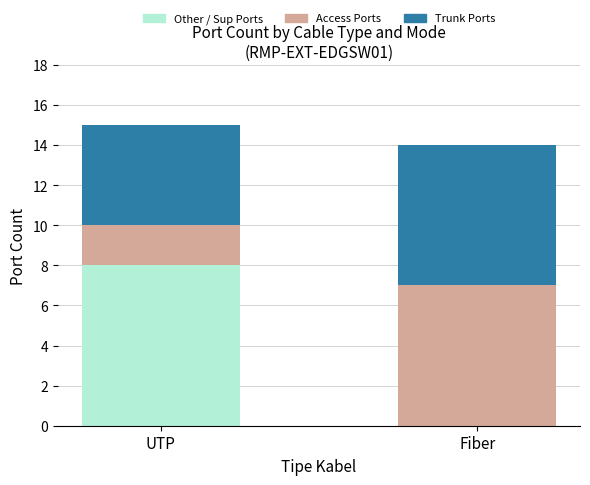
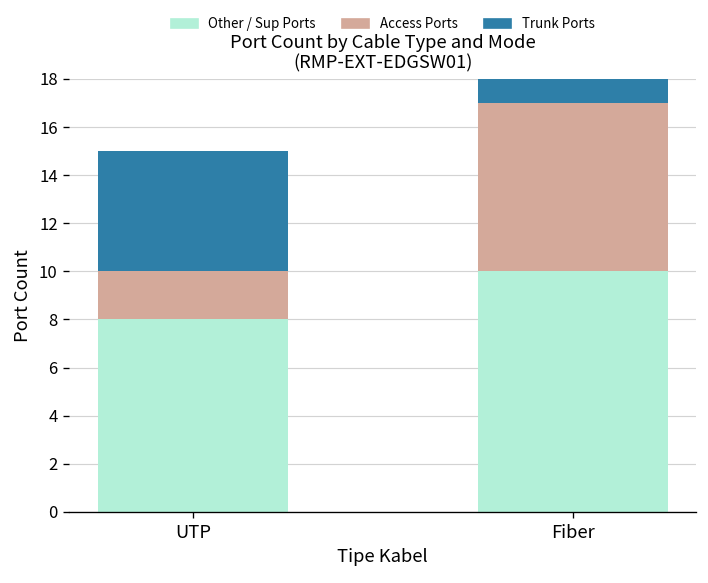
Other / Sup Ports, Fiber: 0 -> 10
